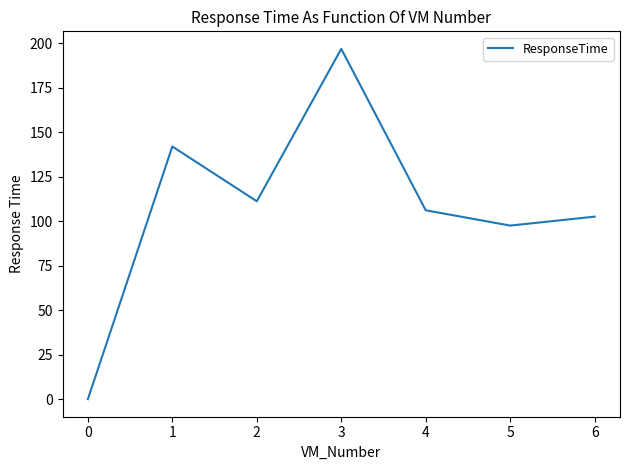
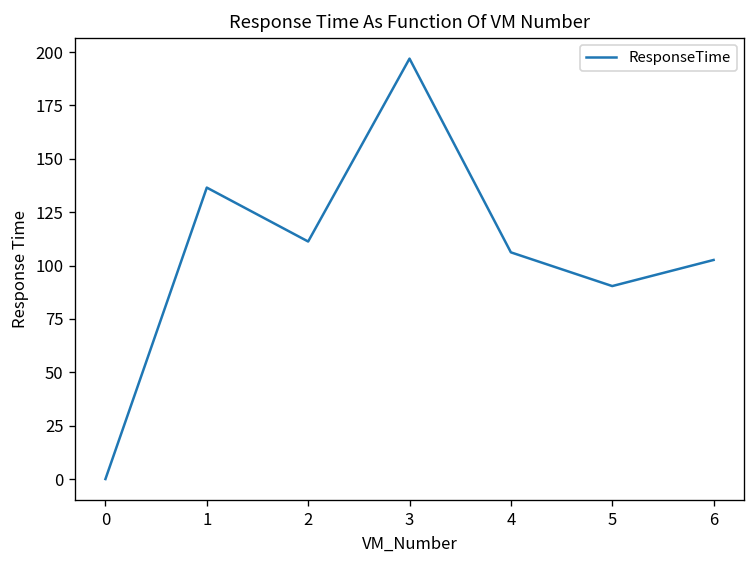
1: 142 -> 137
5: 98 -> 90
